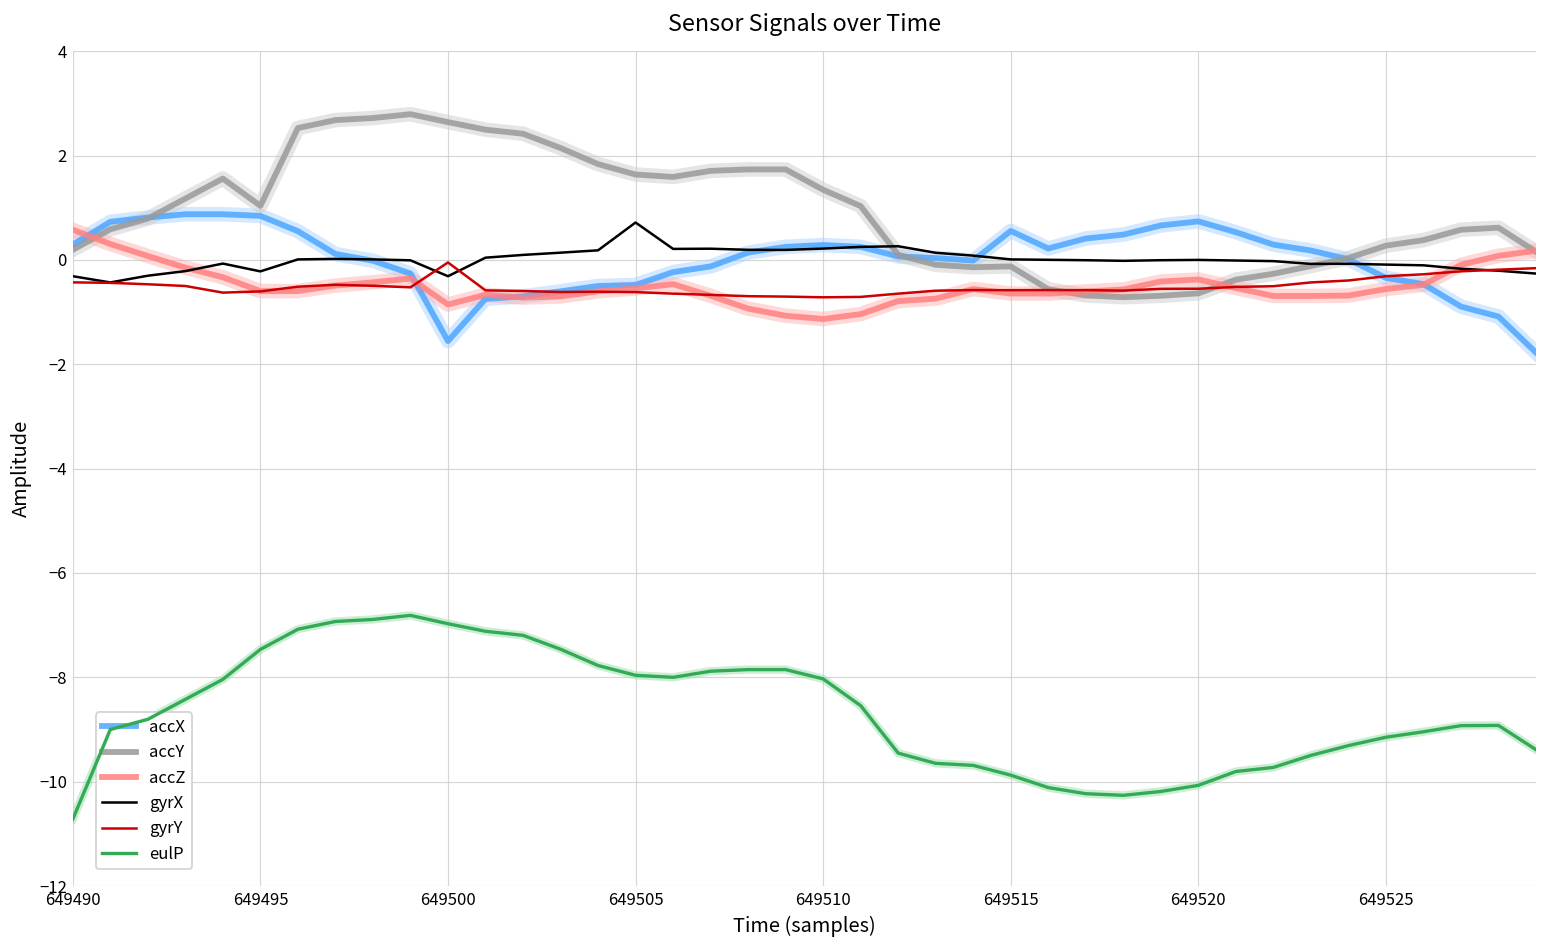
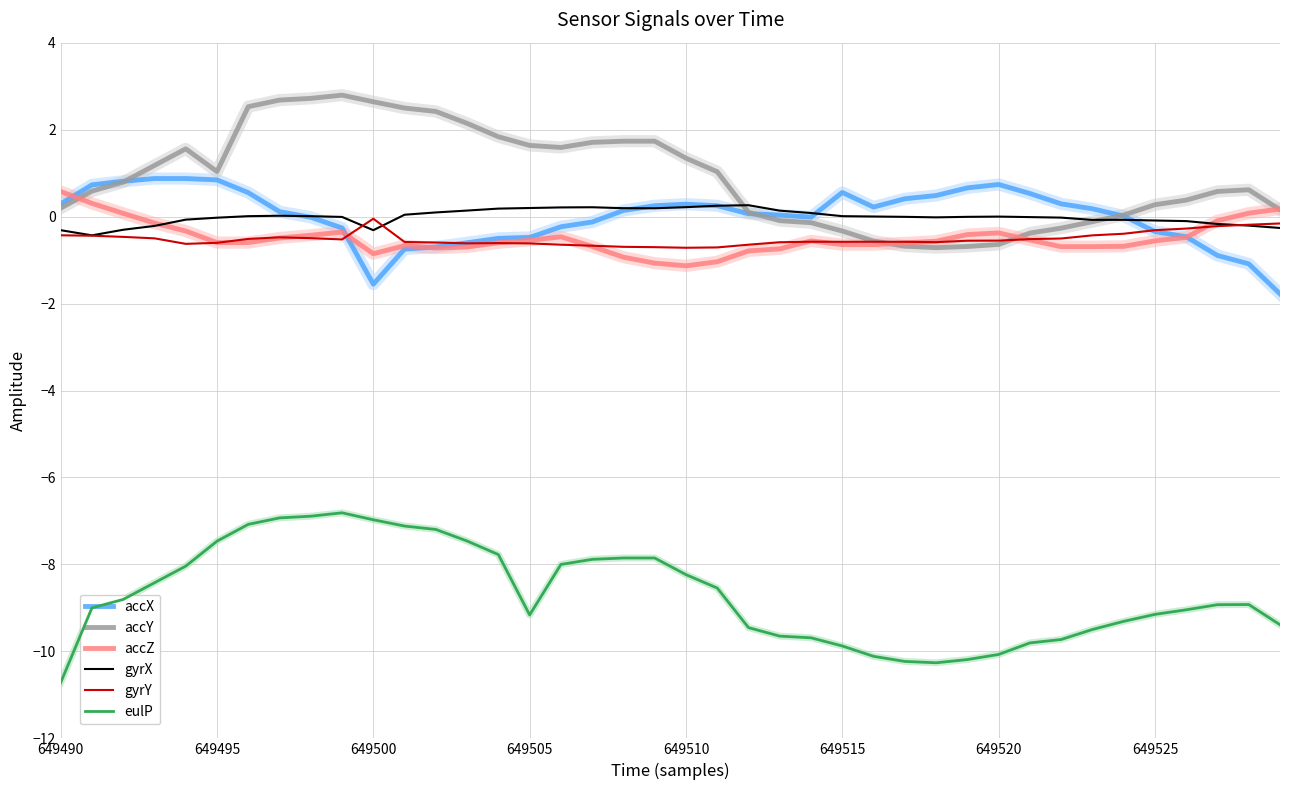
gyrX, 649495: -0.2 -> 0.0
gyrX, 649505: 0.7 -> 0.2
eulP, 649505: -8.0 -> -9.2
eulP, 649510: -8.0 -> -8.2
accY, 649515: -0.1 -> -0.3
